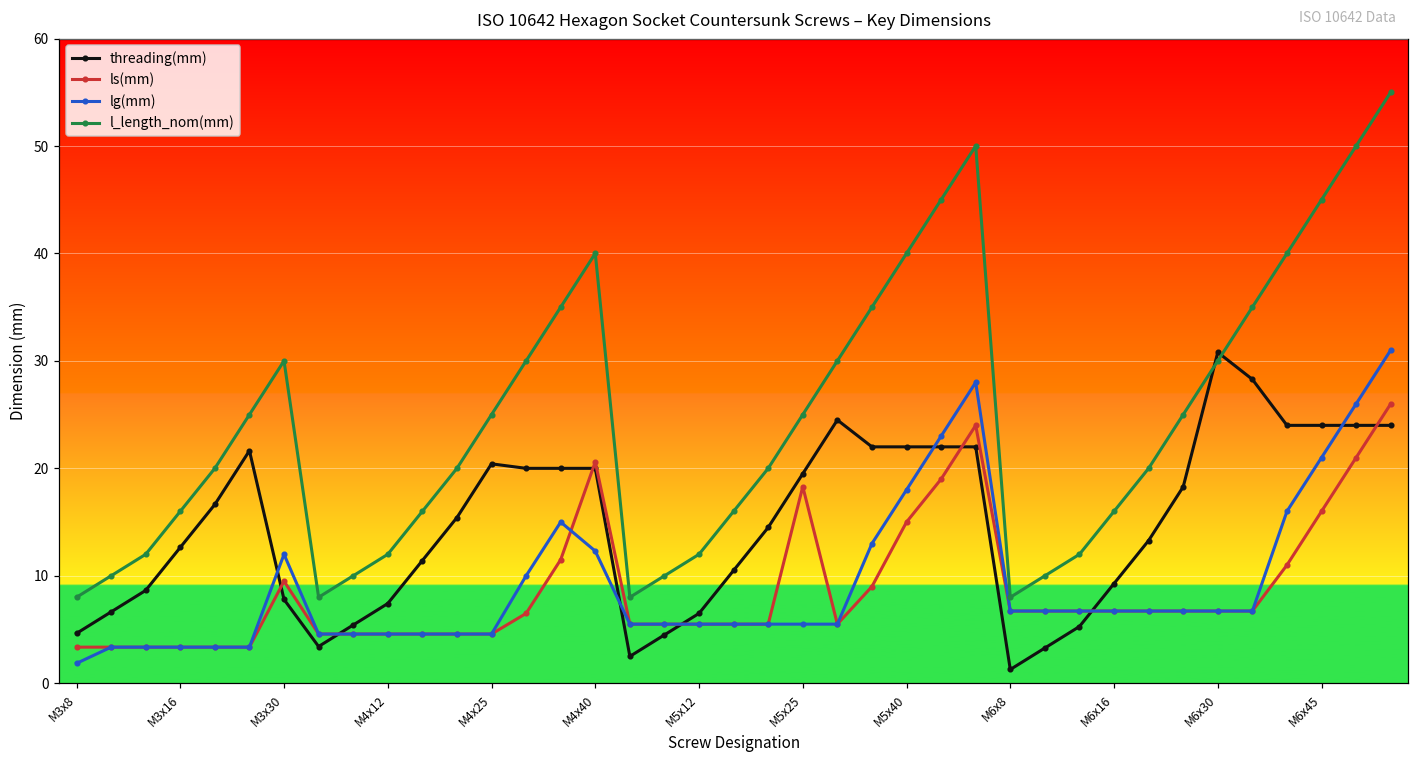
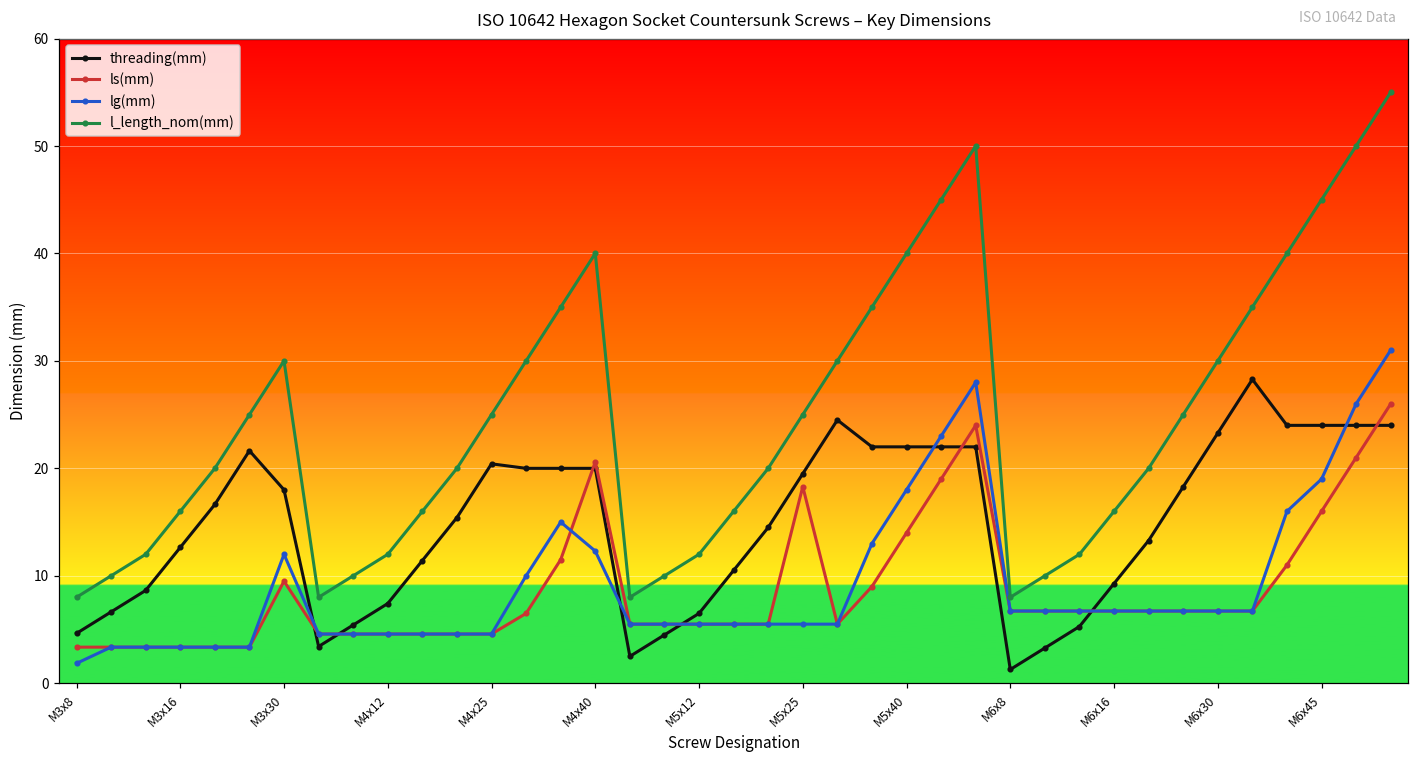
threading(mm), M3x30: 8 -> 18
ls(mm), M5x40: 15 -> 14
threading(mm), M6x30: 31 -> 23
lg(mm), M6x45: 21 -> 19
